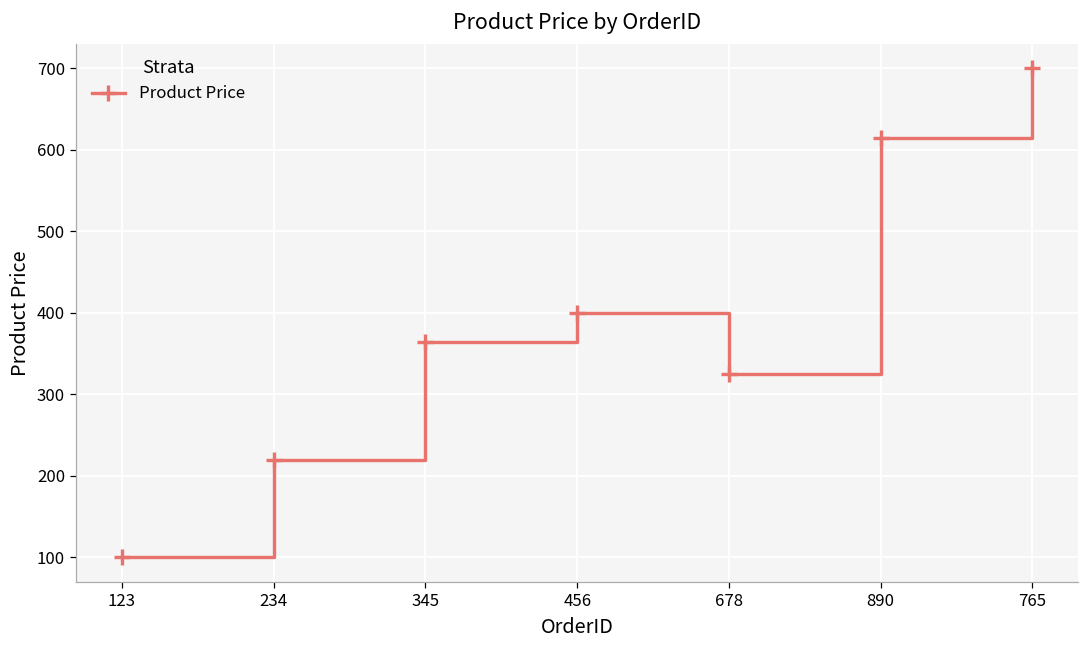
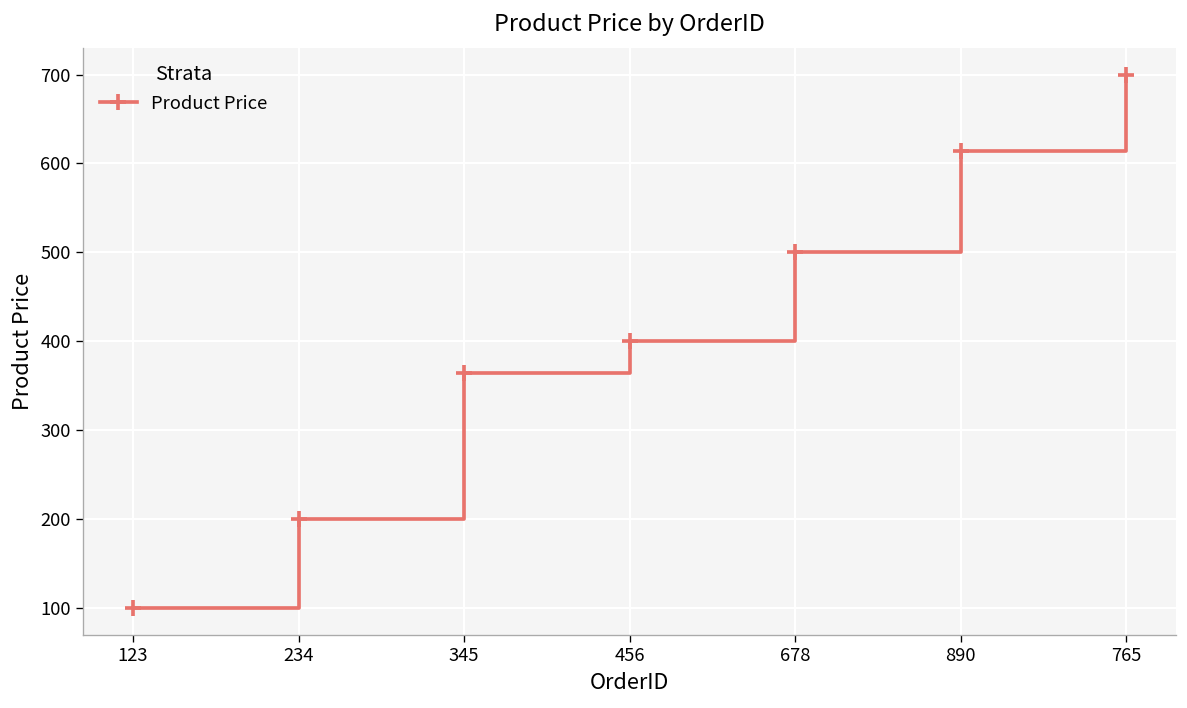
234: 220 -> 200
678: 330 -> 500
